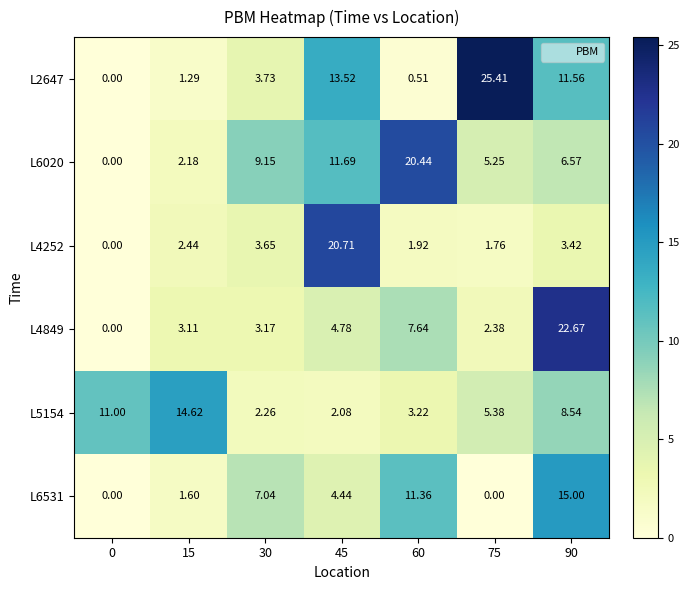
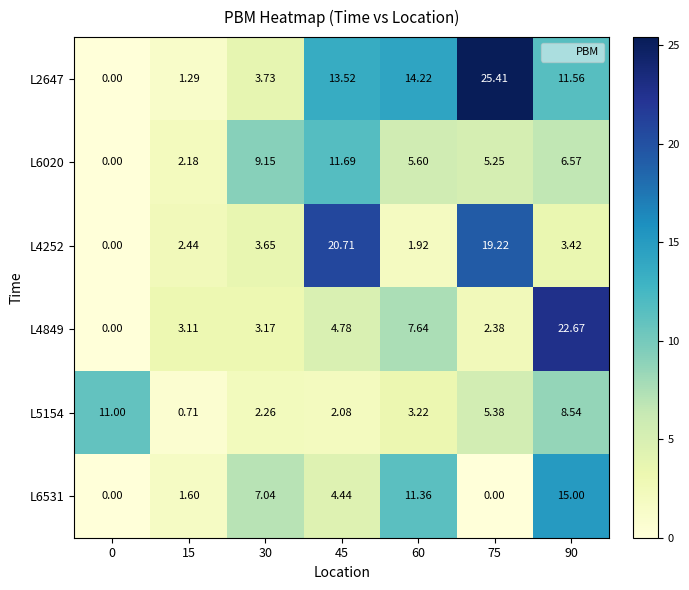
L2647, 60: 0.51 -> 14.22
L6020, 60: 20.44 -> 5.60
L4252, 75: 1.76 -> 19.22
L5154, 15: 14.62 -> 0.71
